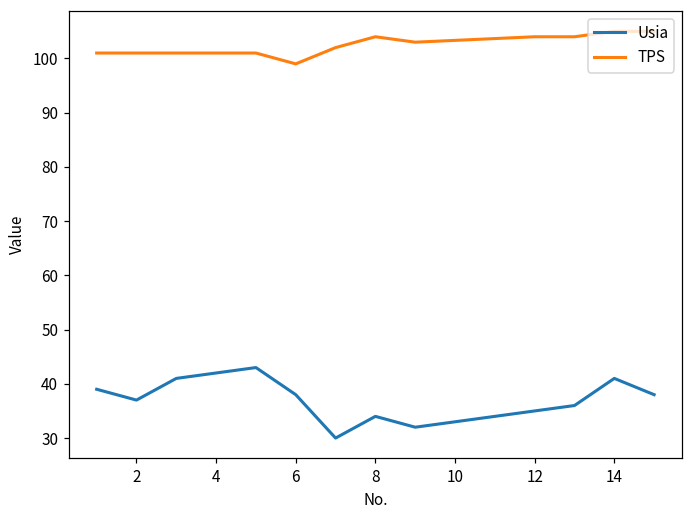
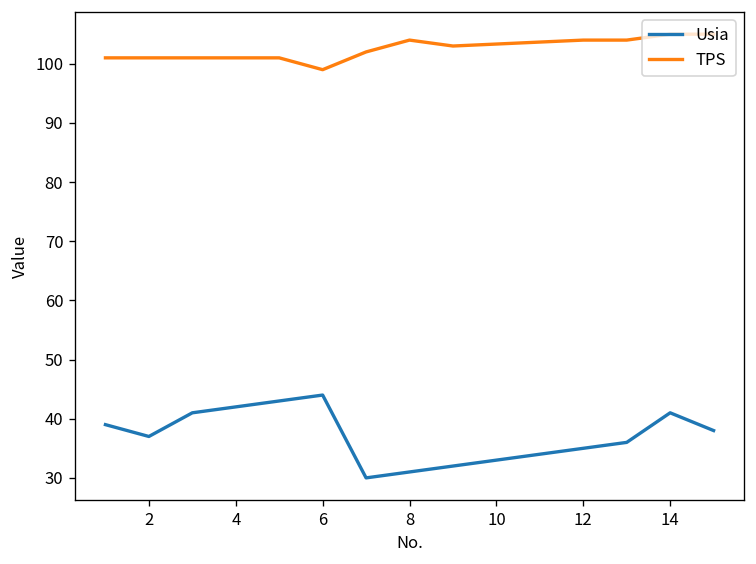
Usia, 6: 38 -> 44
Usia, 8: 34 -> 31
